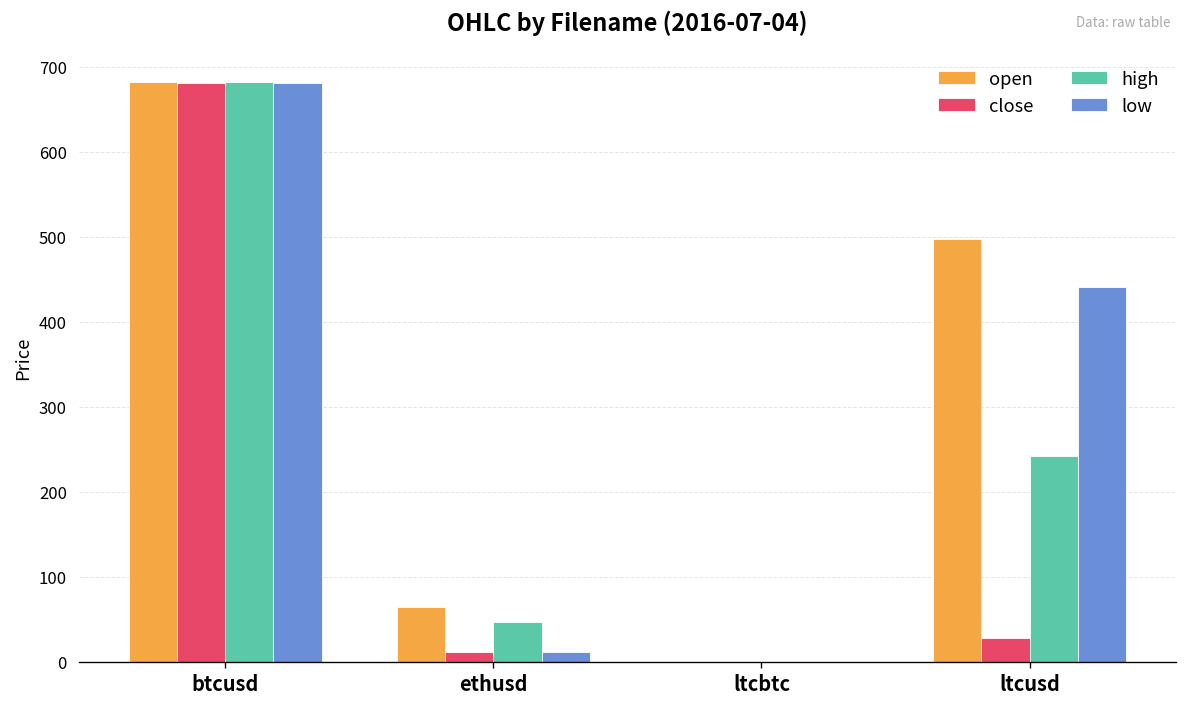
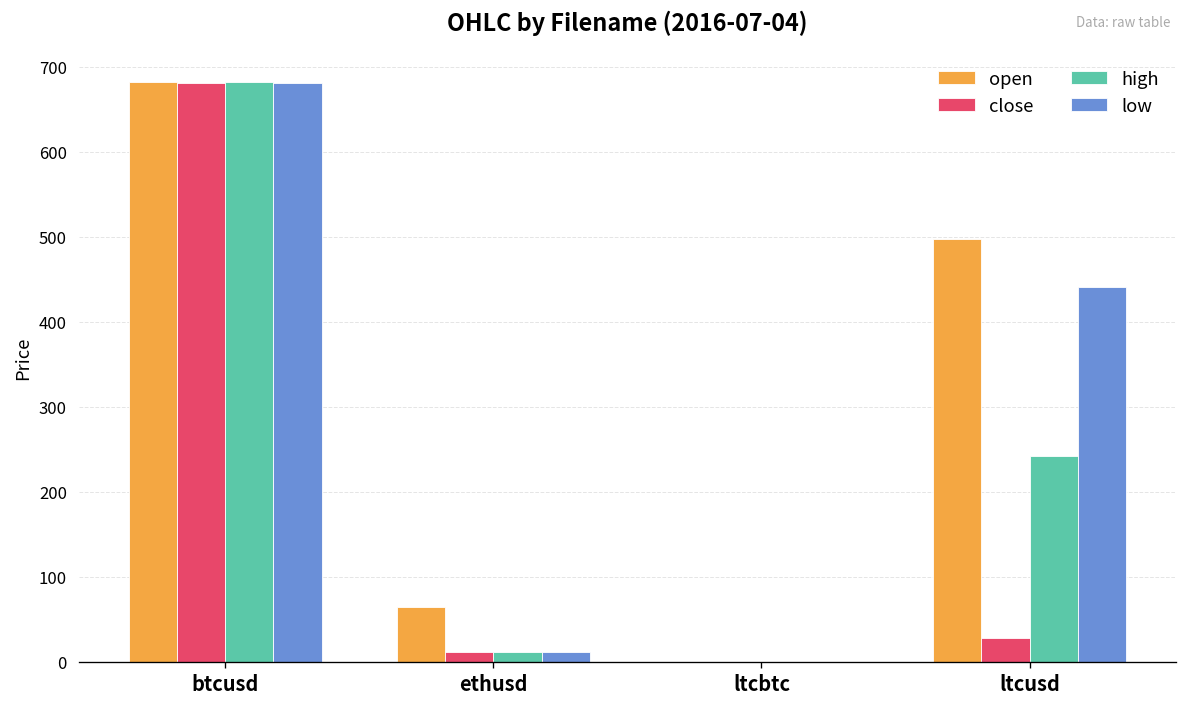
high, ethusd: 50 -> 10
